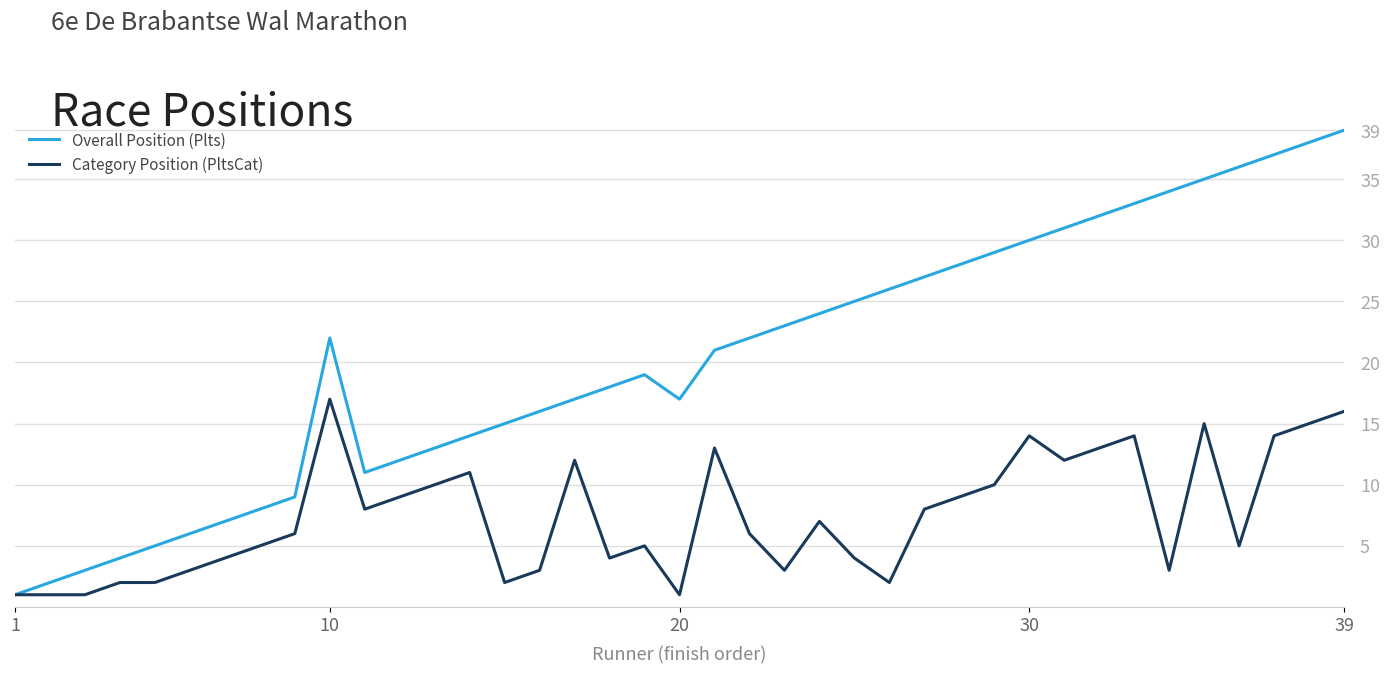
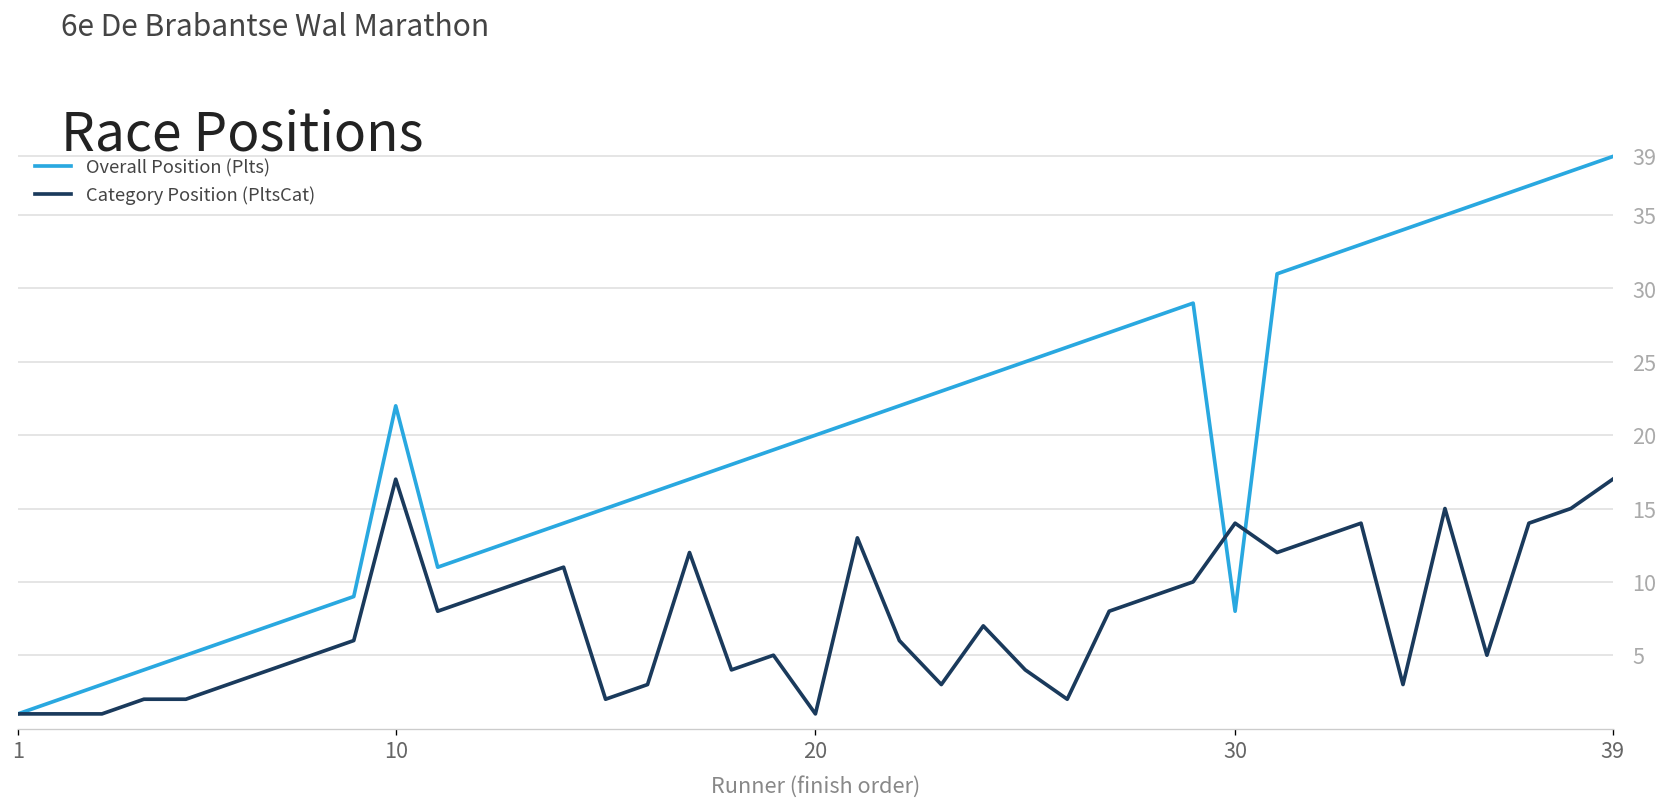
Overall Position (Plts), 20: 17 -> 20
Overall Position (Plts), 30: 30 -> 8
Category Position (PltsCat), 39: 16 -> 17
